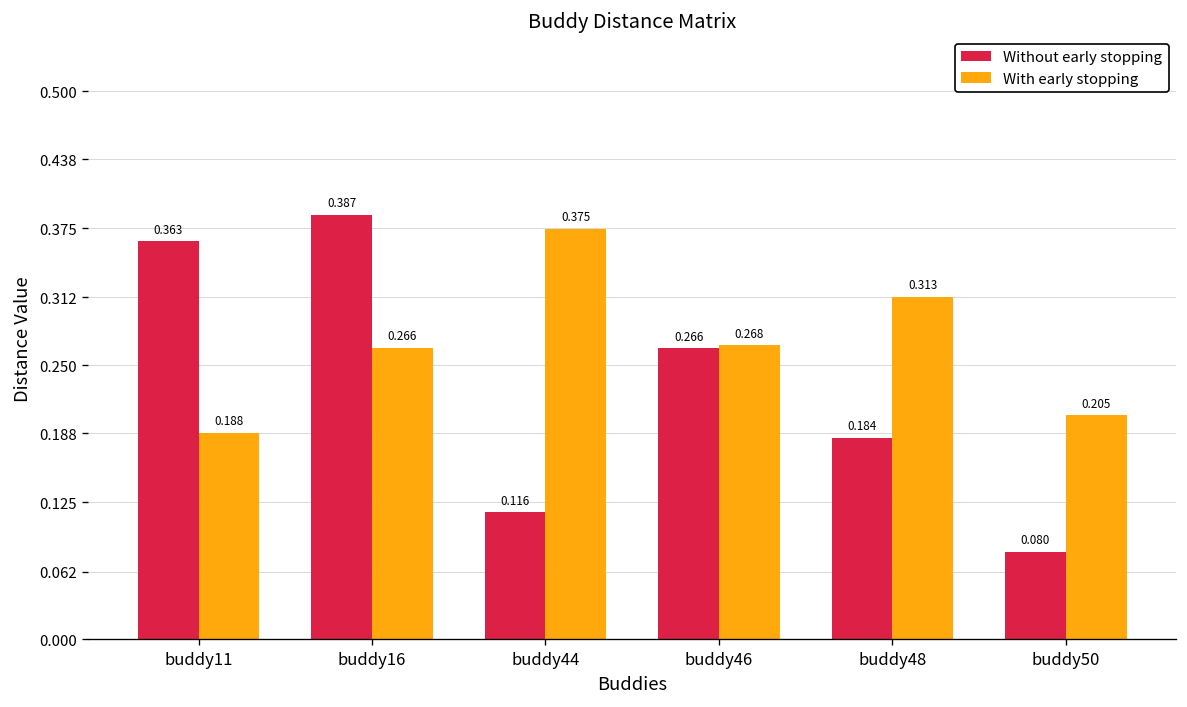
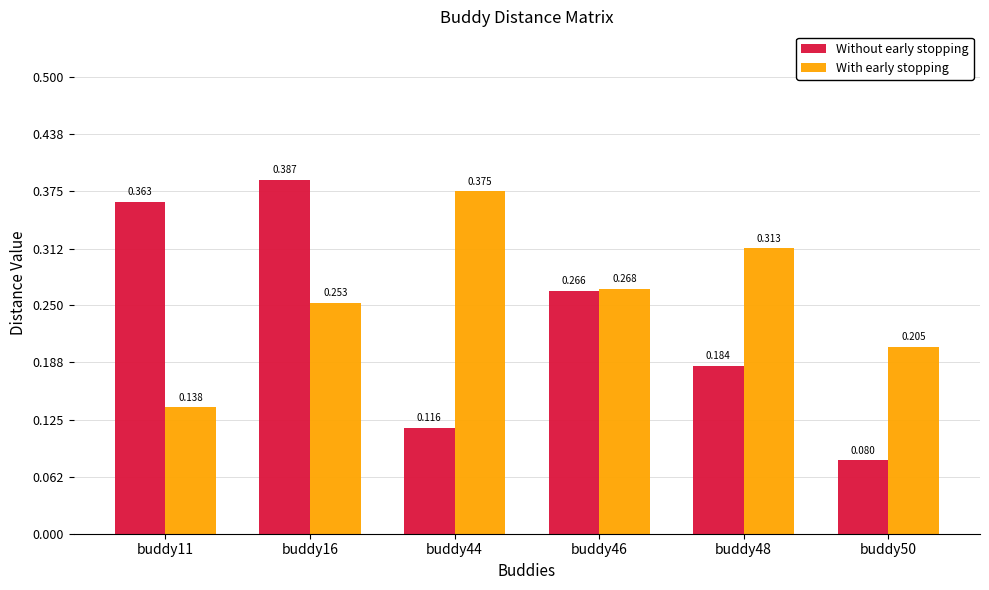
With early stopping, buddy11: 0.188 -> 0.138
With early stopping, buddy16: 0.266 -> 0.253
